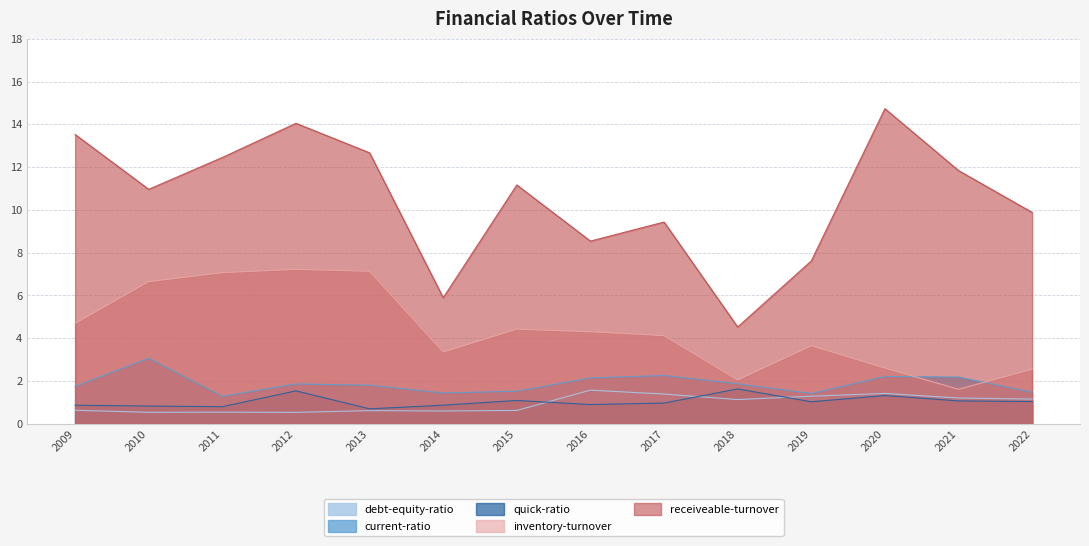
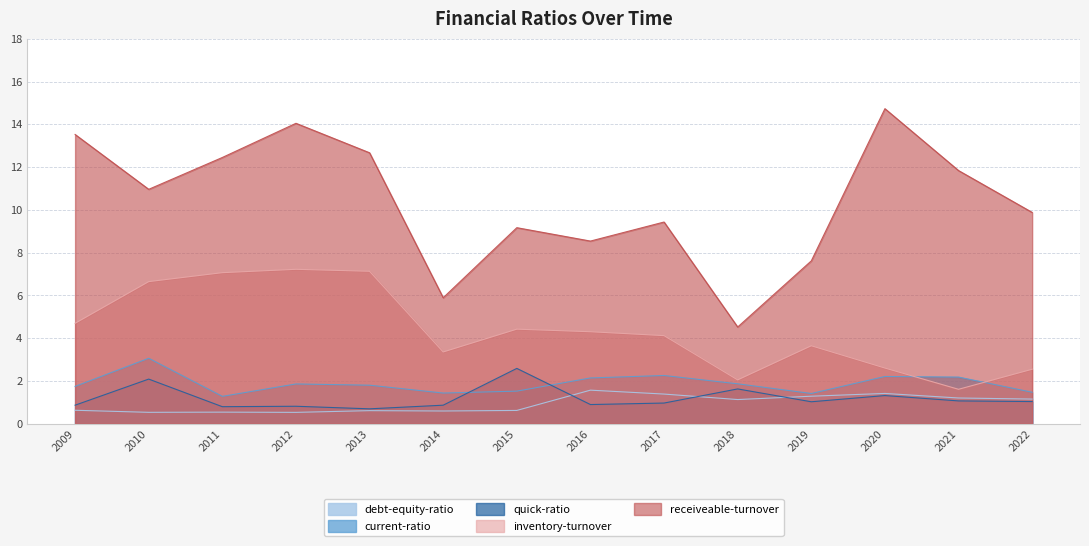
quick-ratio, 2010: 0.8 -> 2.1
quick-ratio, 2012: 1.5 -> 0.8
quick-ratio, 2015: 1.1 -> 2.6
receiveable-turnover, 2015: 11.2 -> 9.2
